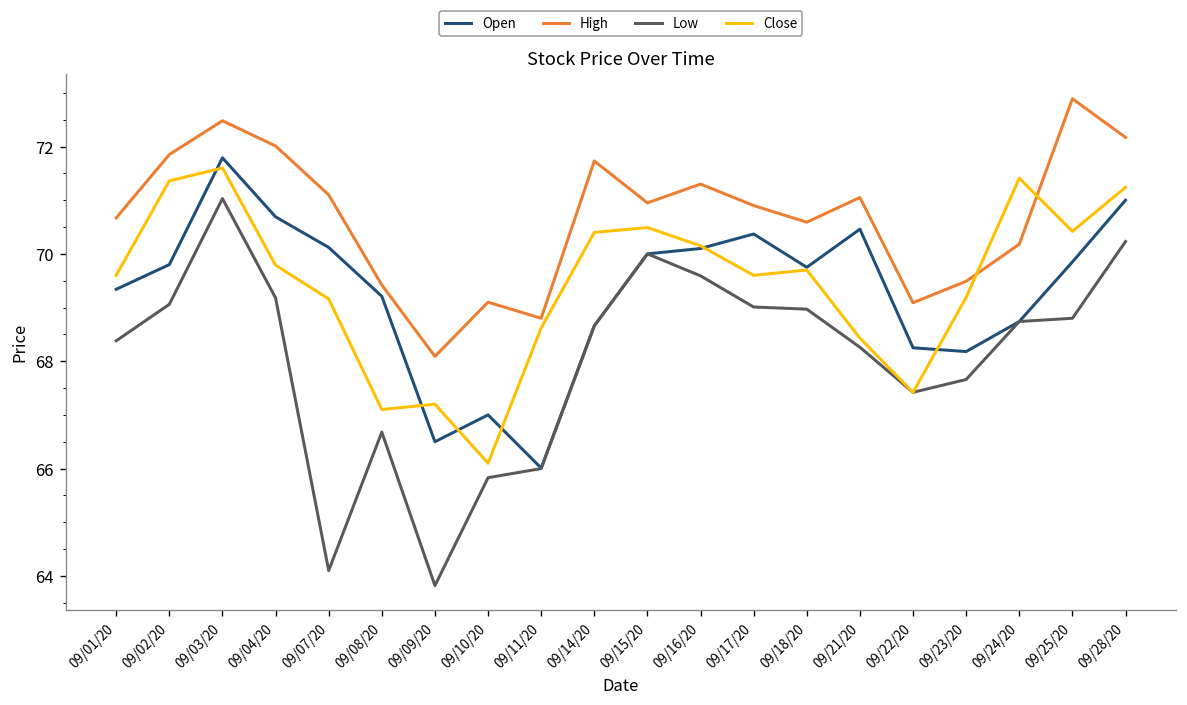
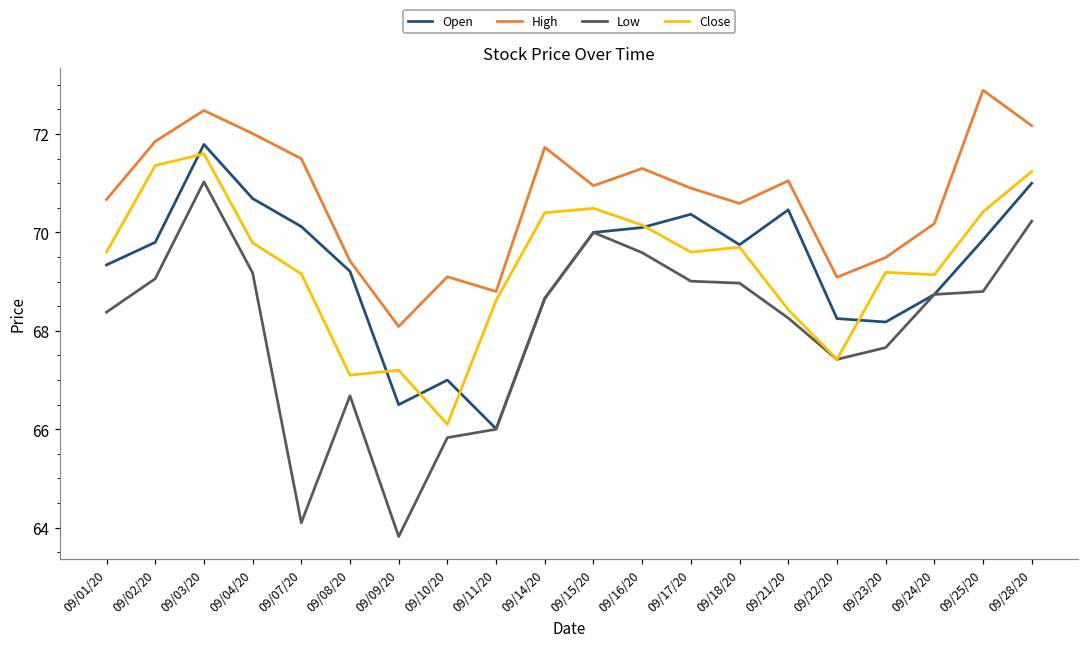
High, 09/07/20: 71.1 -> 71.5
Close, 09/24/20: 71.4 -> 69.1
